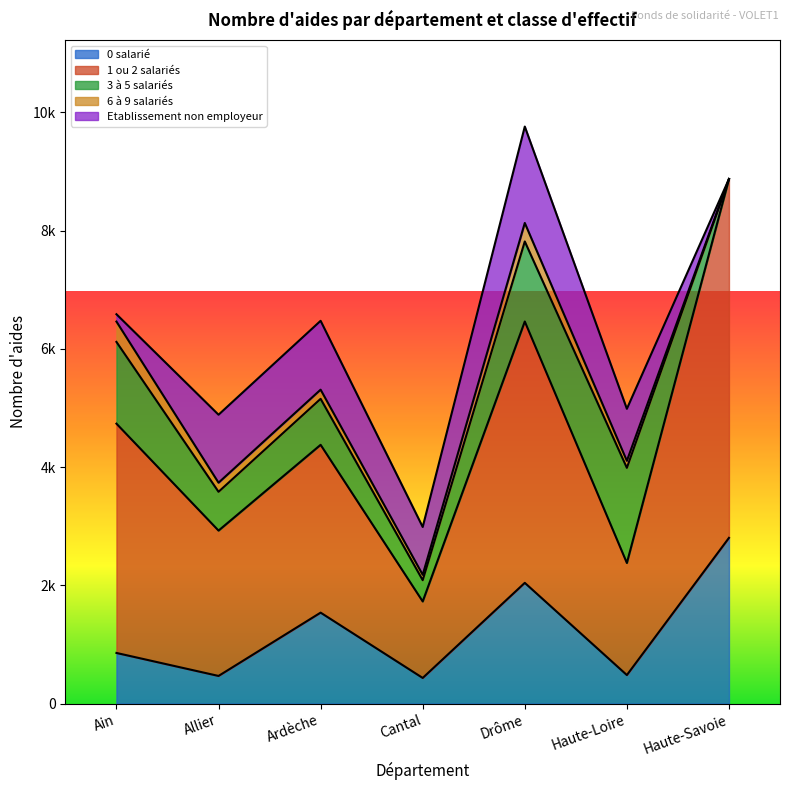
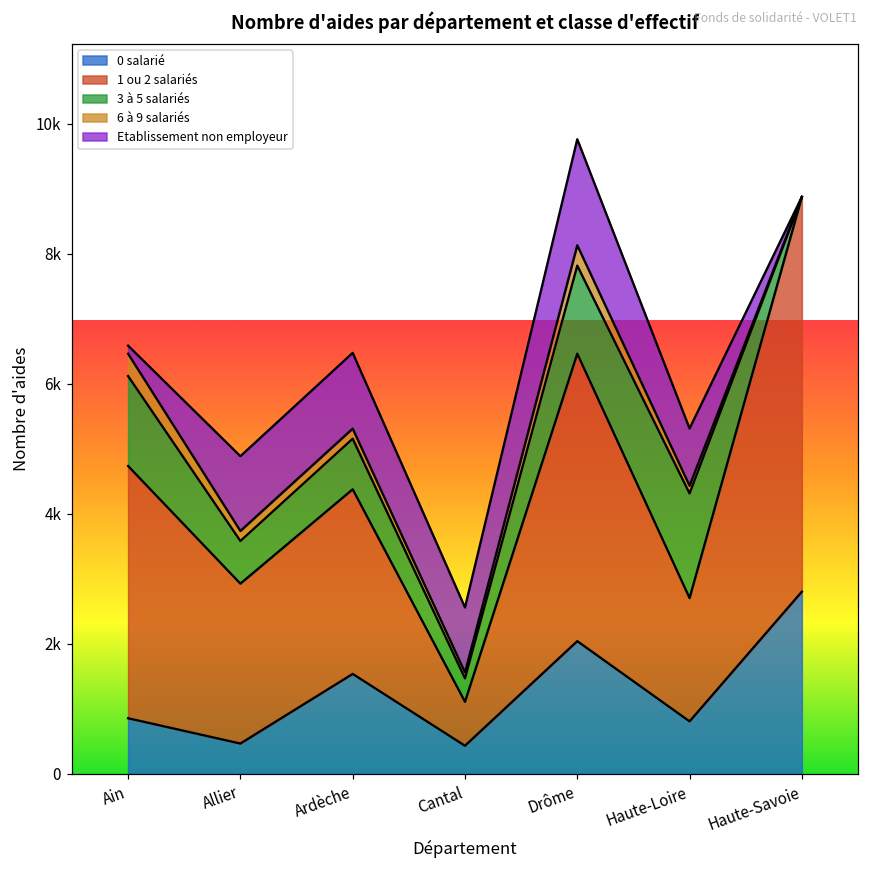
1 ou 2 salariés, Cantal: 1300 -> 700
Etablissement non employeur, Cantal: 800 -> 1000
0 salarié, Haute-Loire: 500 -> 800
